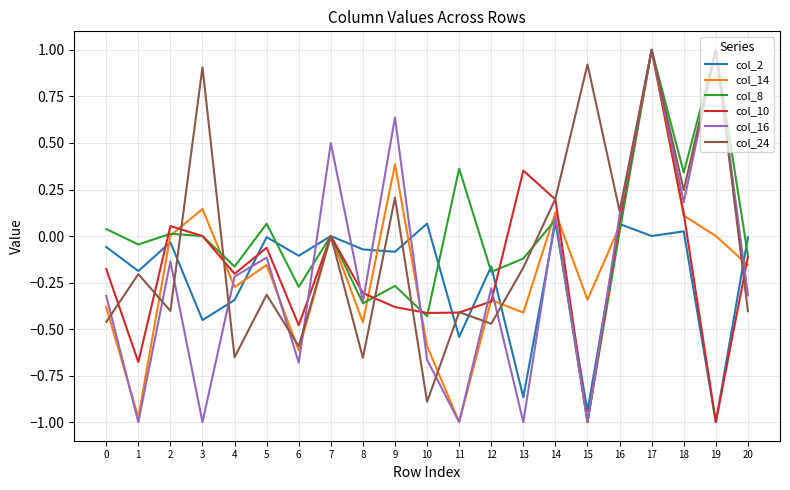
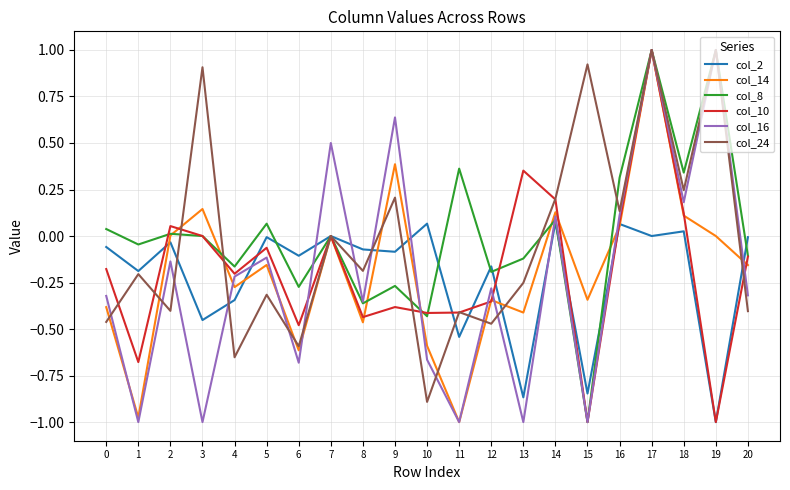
col_10, 8: -0.31 -> -0.44
col_24, 8: -0.65 -> -0.19
col_24, 13: -0.17 -> -0.25
col_2, 15: -0.94 -> -0.85
col_8, 16: 0.02 -> 0.31
